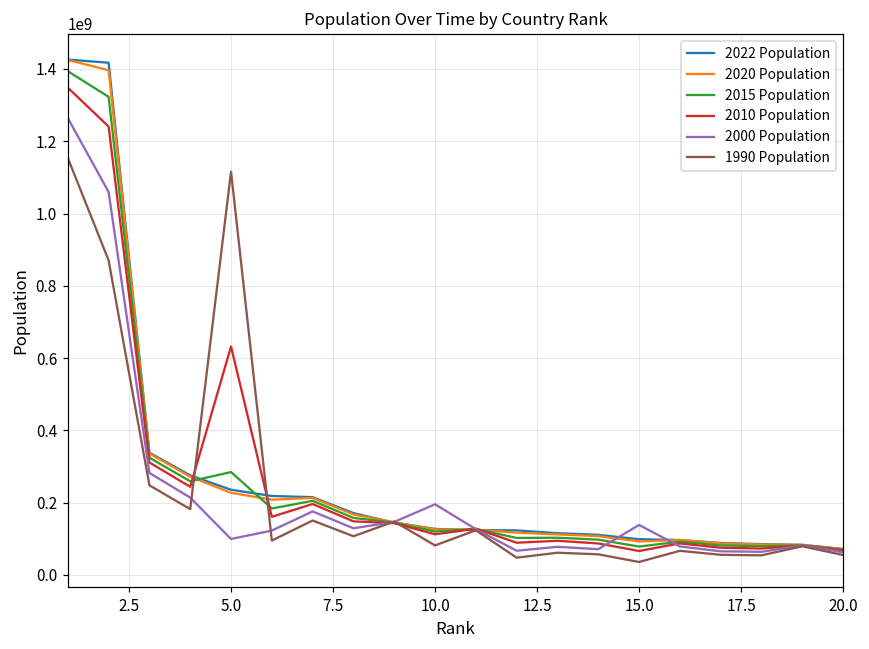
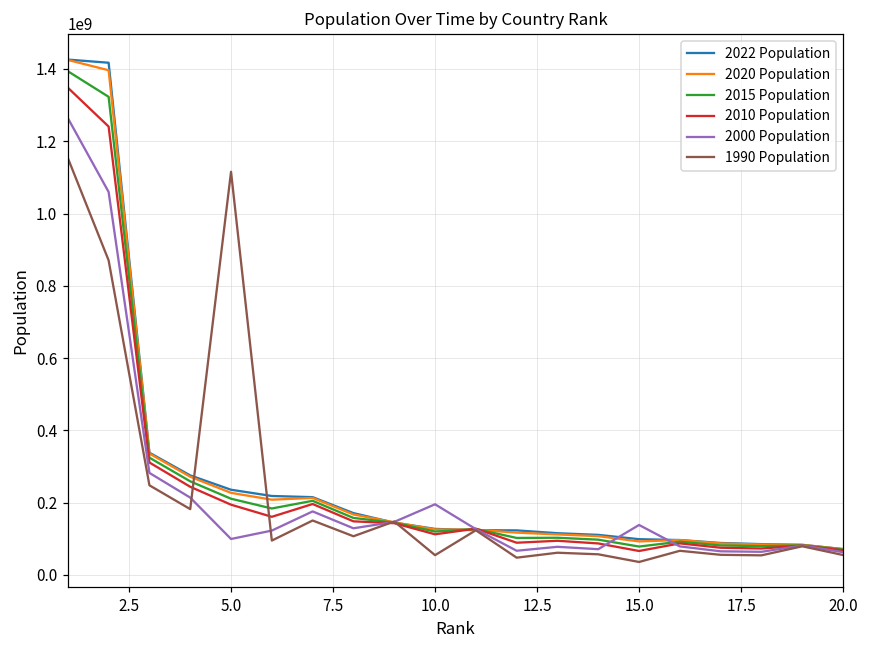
2015 Population, 5.0: 280000000 -> 210000000
2010 Population, 5.0: 630000000 -> 190000000
1990 Population, 10.0: 80000000 -> 50000000
